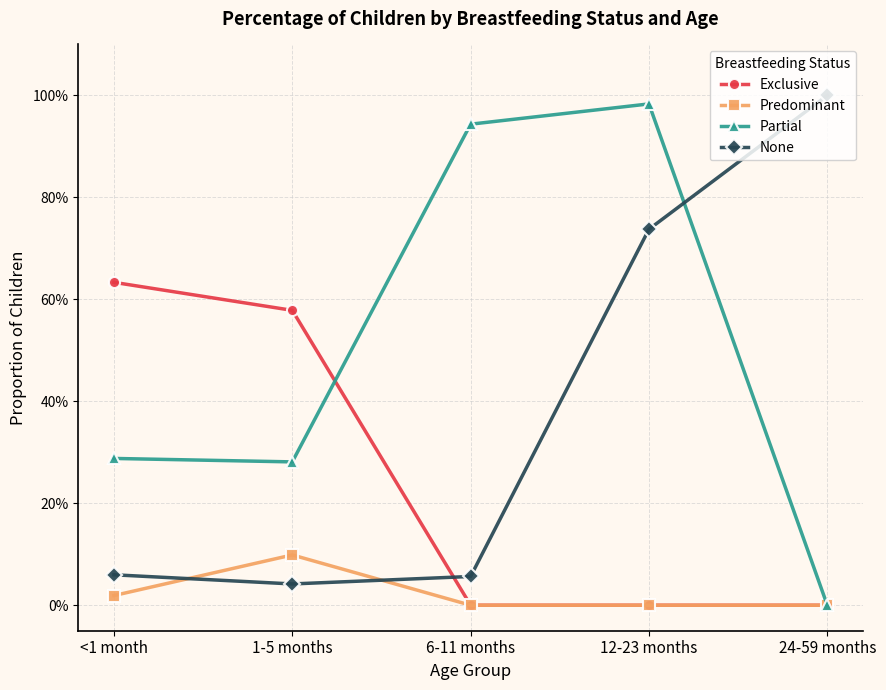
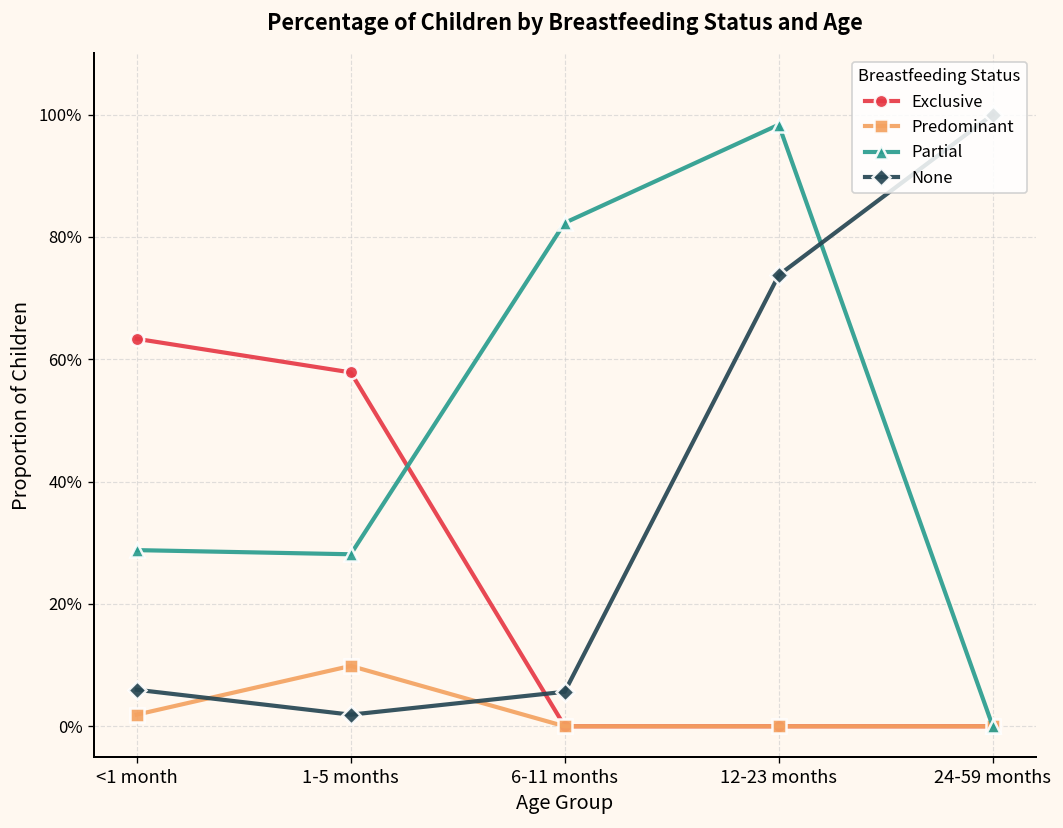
None, 1-5 months: 4% -> 2%
Partial, 6-11 months: 94% -> 82%
